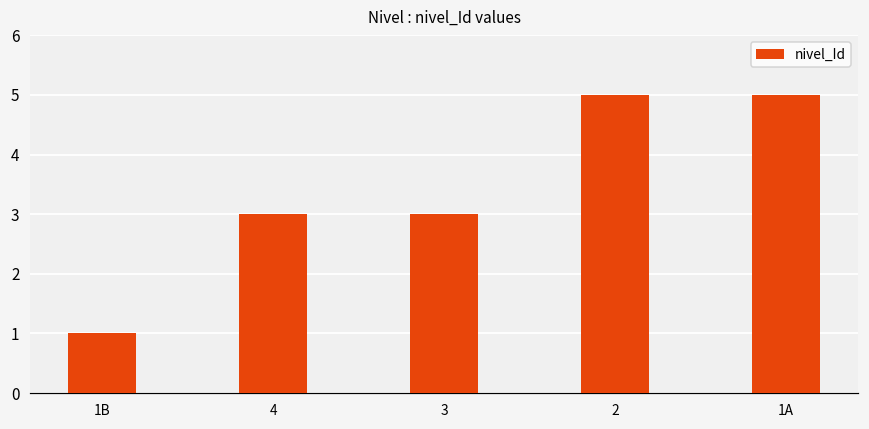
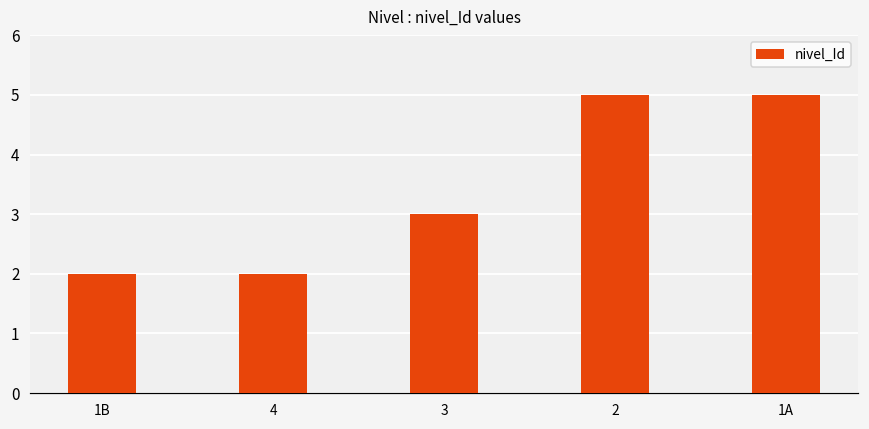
1B: 1 -> 2
4: 3 -> 2
